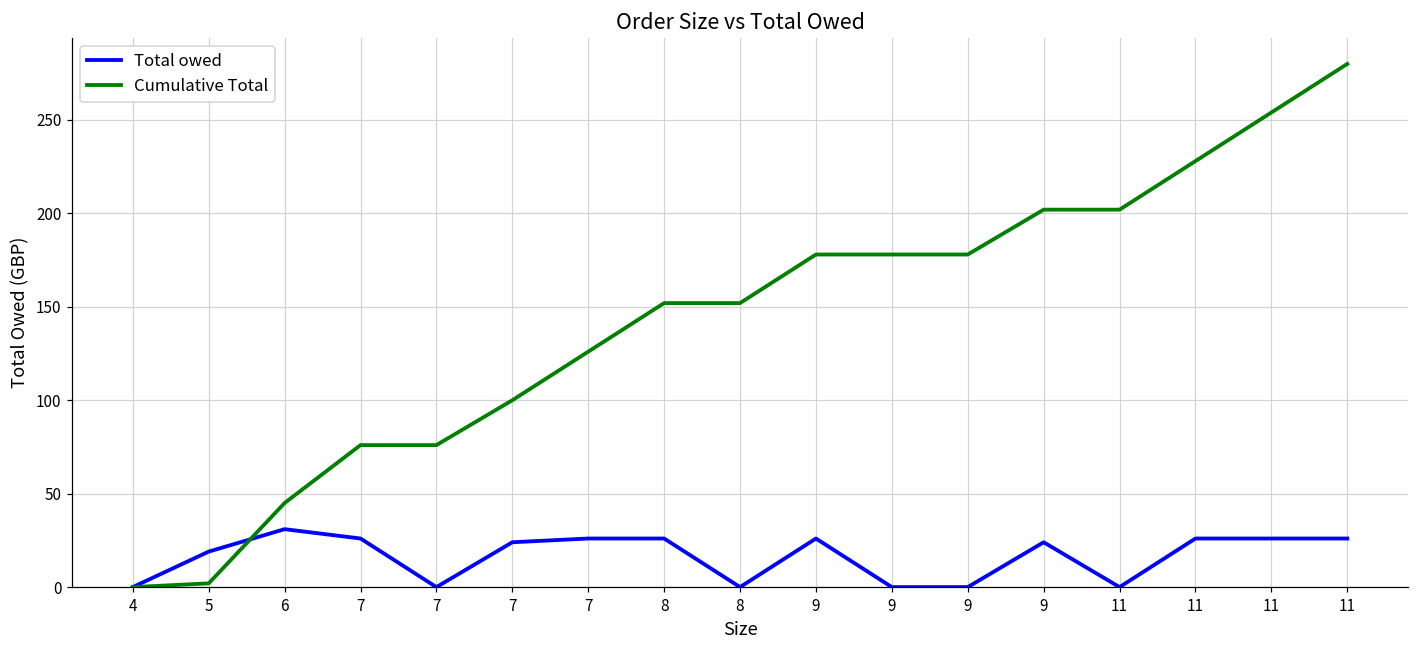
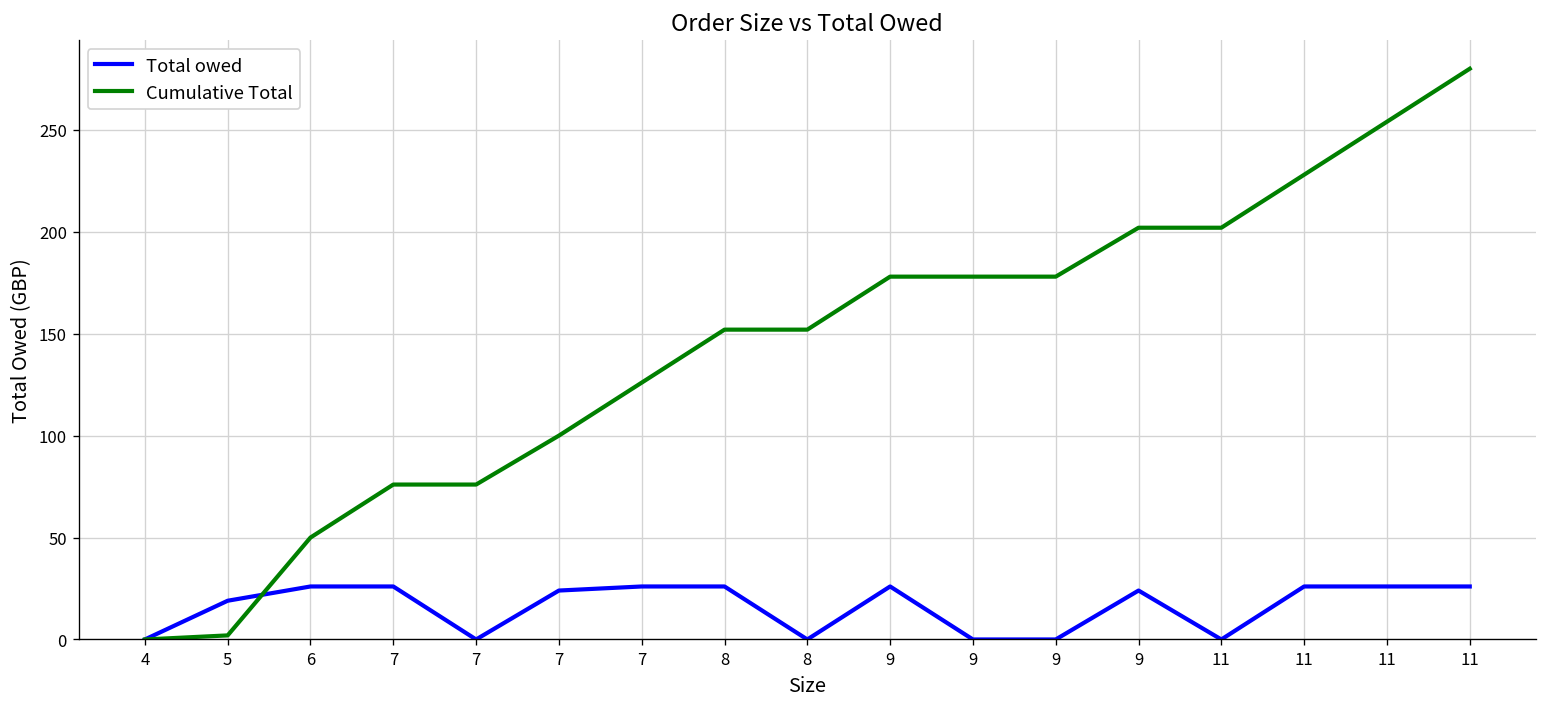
Total owed, 6: 31 -> 26
Cumulative Total, 6: 45 -> 50
